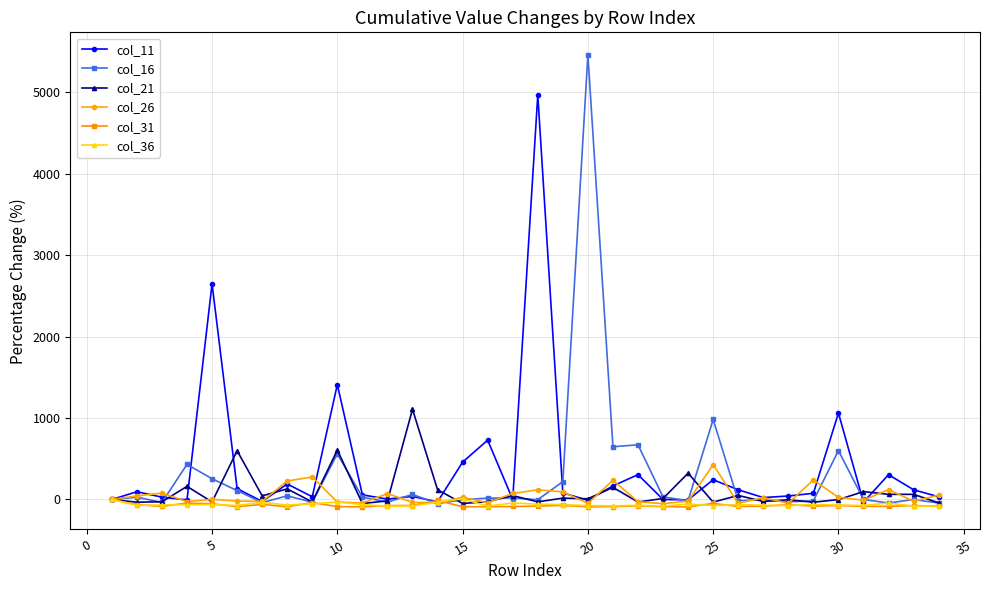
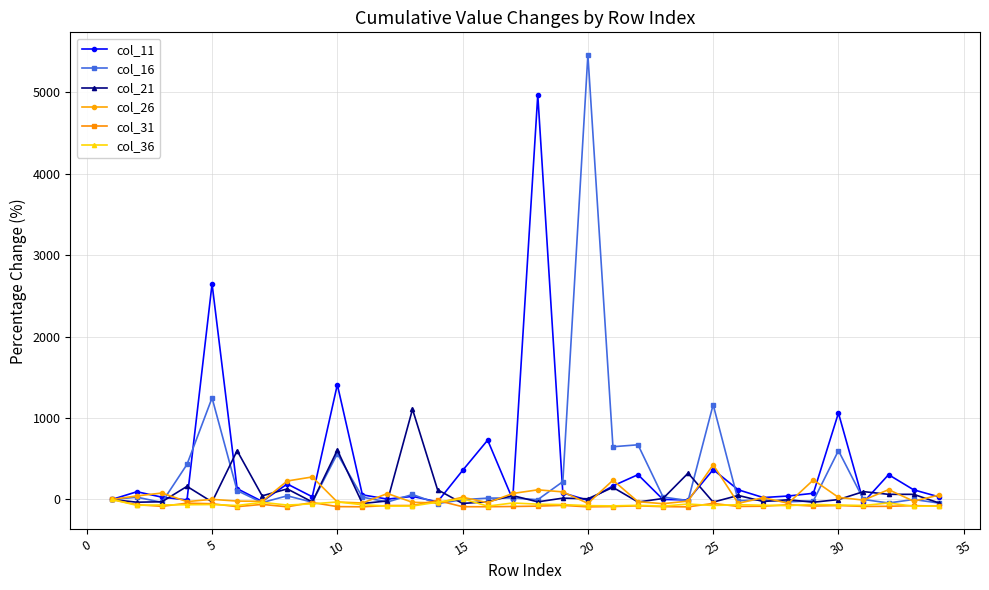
col_16, 5: 300 -> 1200
col_11, 15: 500 -> 400
col_11, 25: 200 -> 400
col_16, 25: 1000 -> 1200
